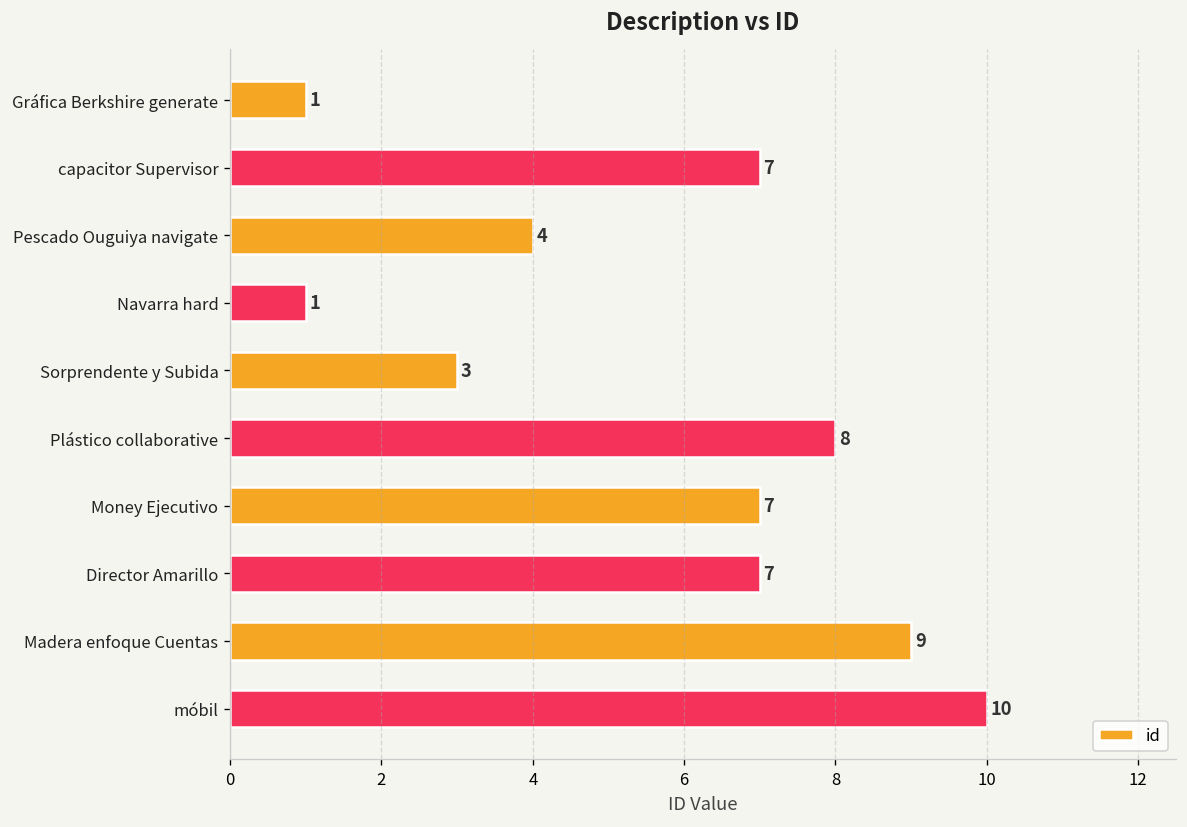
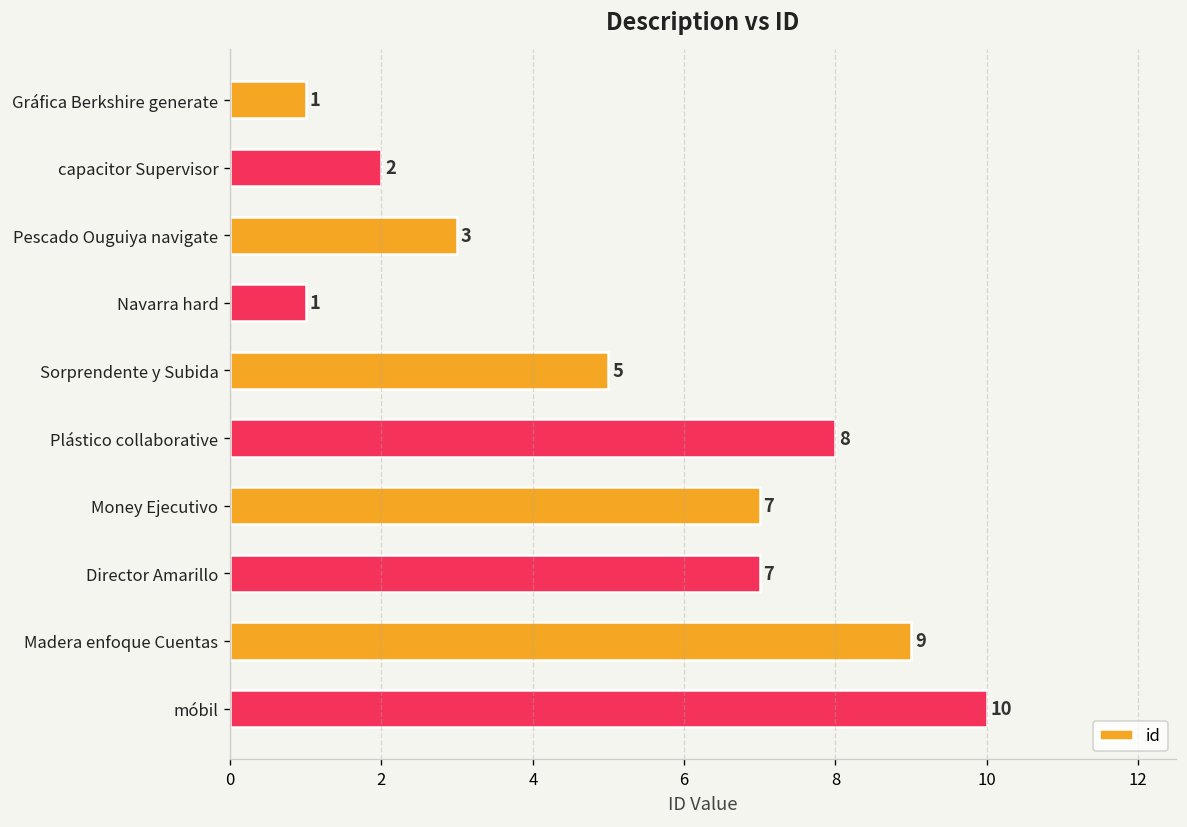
capacitor Supervisor: 7 -> 2
Pescado Ouguiya navigate: 4 -> 3
Sorprendente y Subida: 3 -> 5
